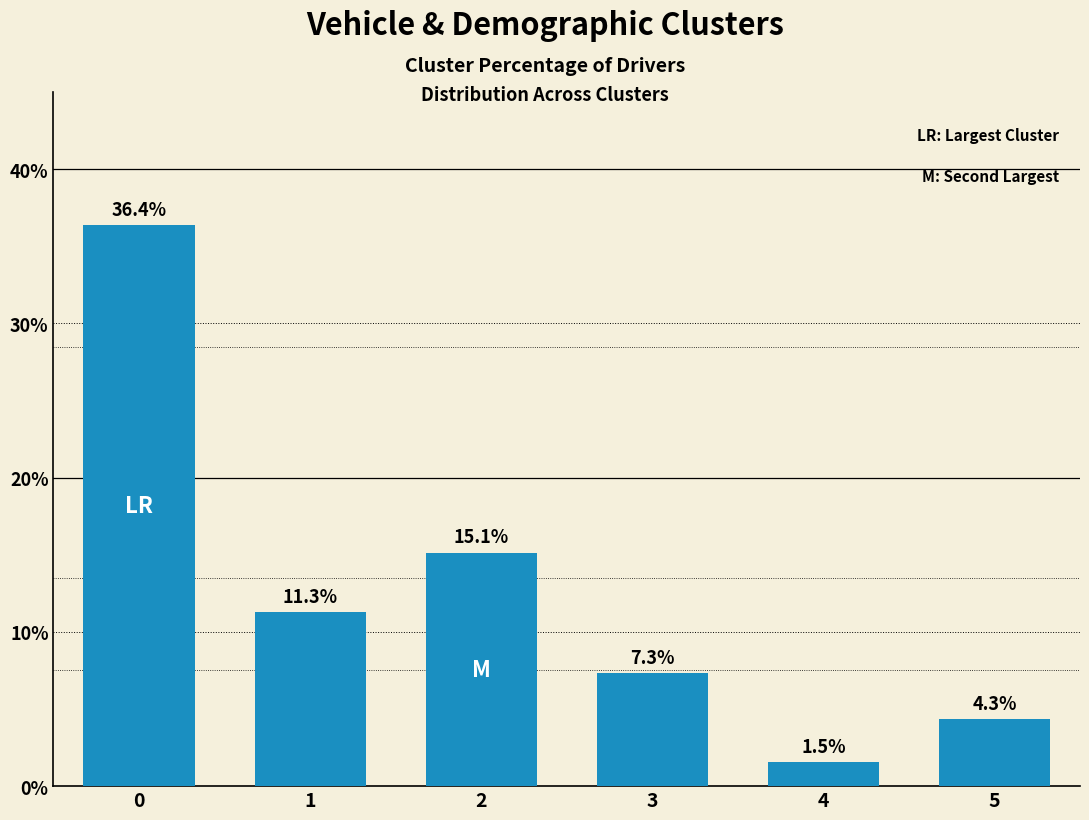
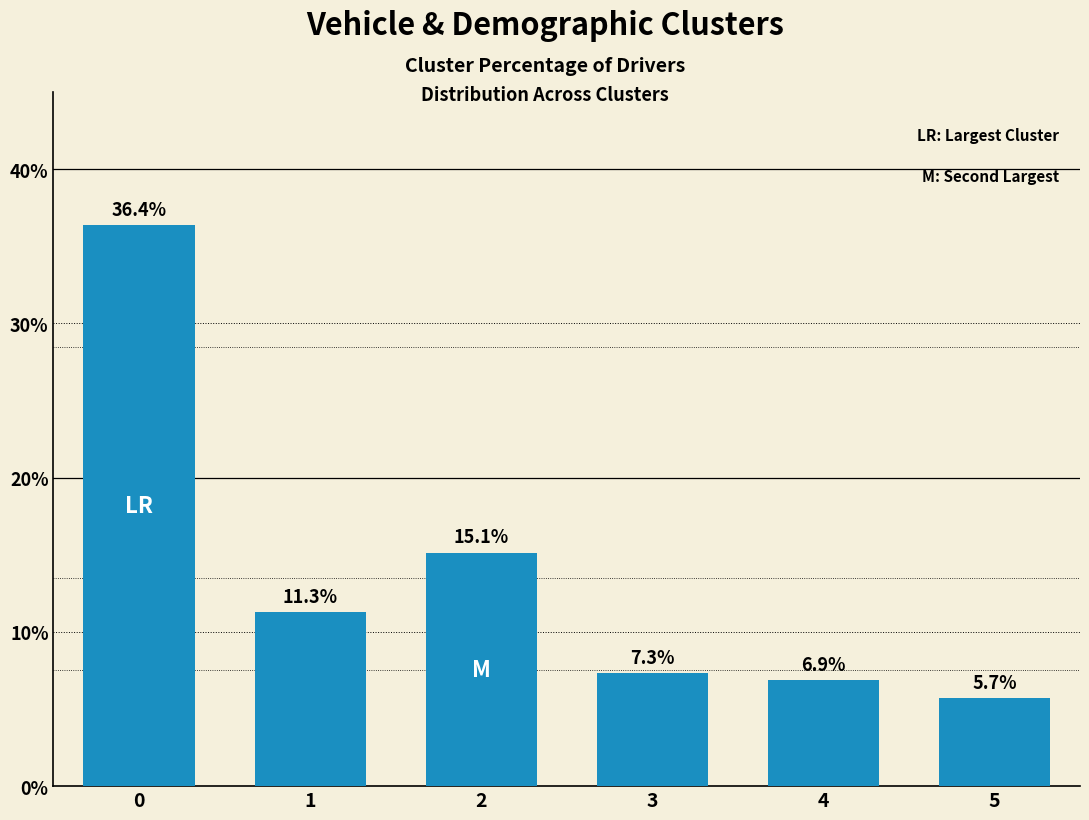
4: 1.5% -> 6.9%
5: 4.3% -> 5.7%
